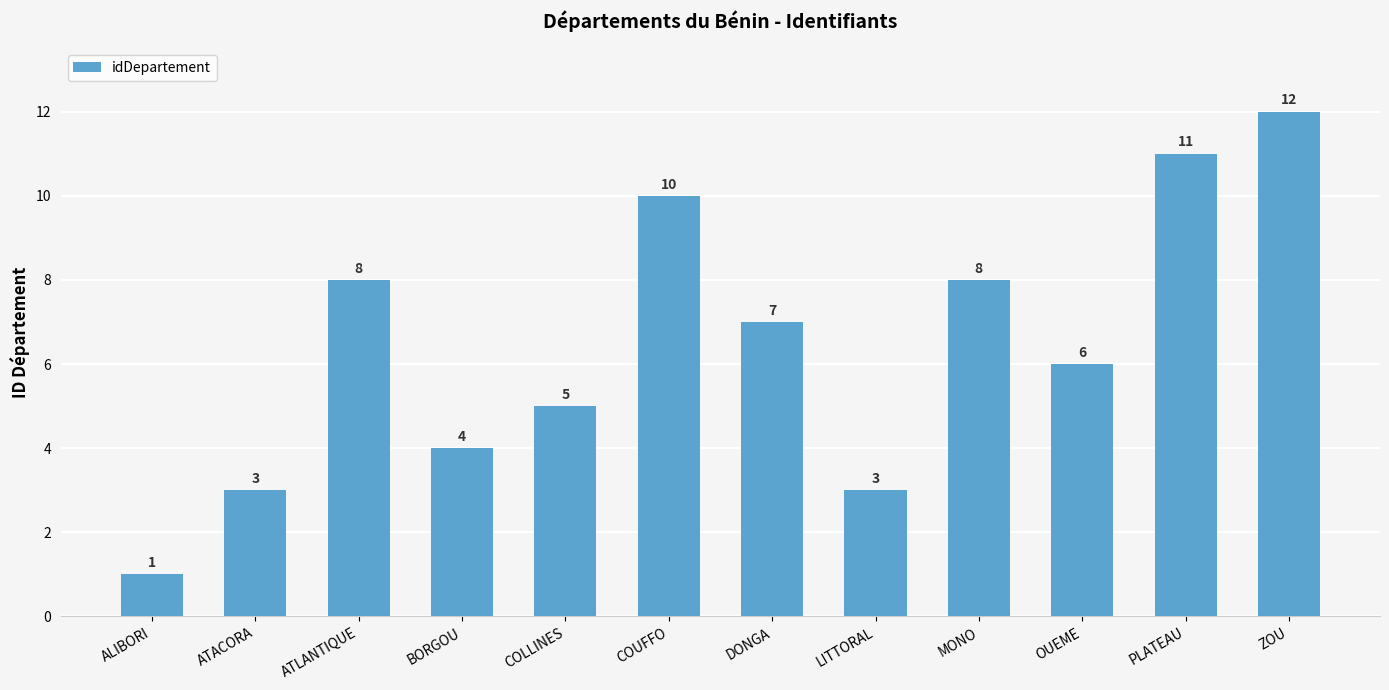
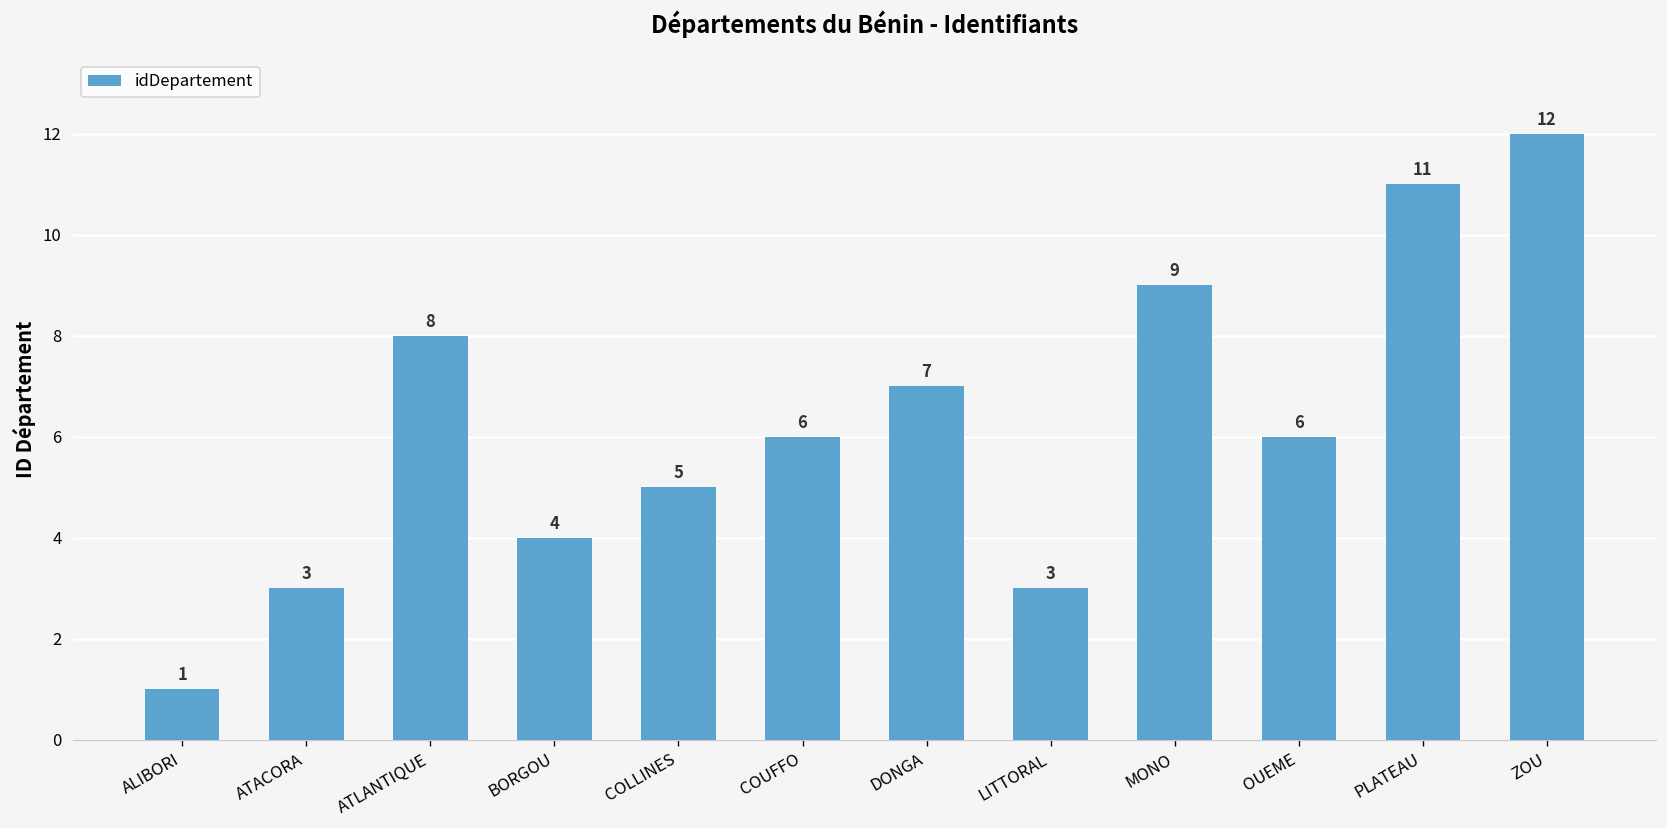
COUFFO: 10 -> 6
MONO: 8 -> 9
